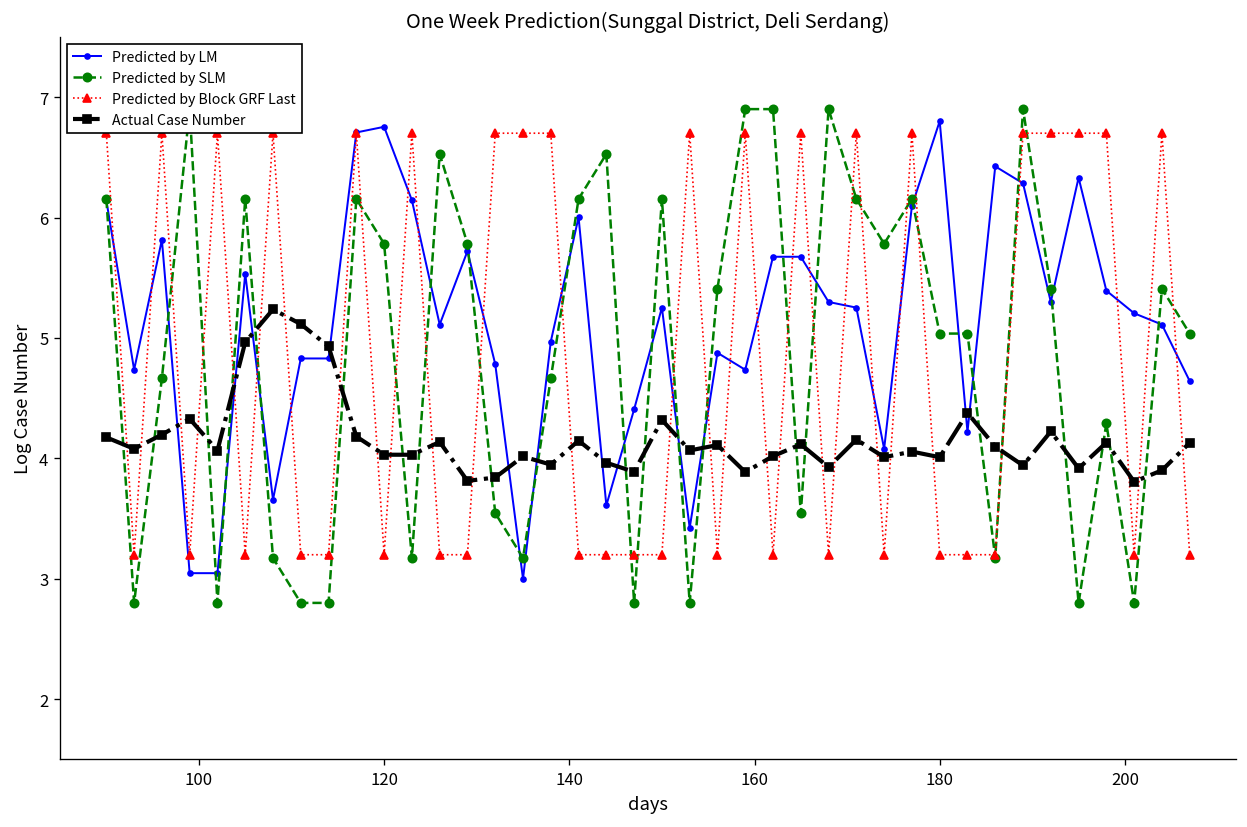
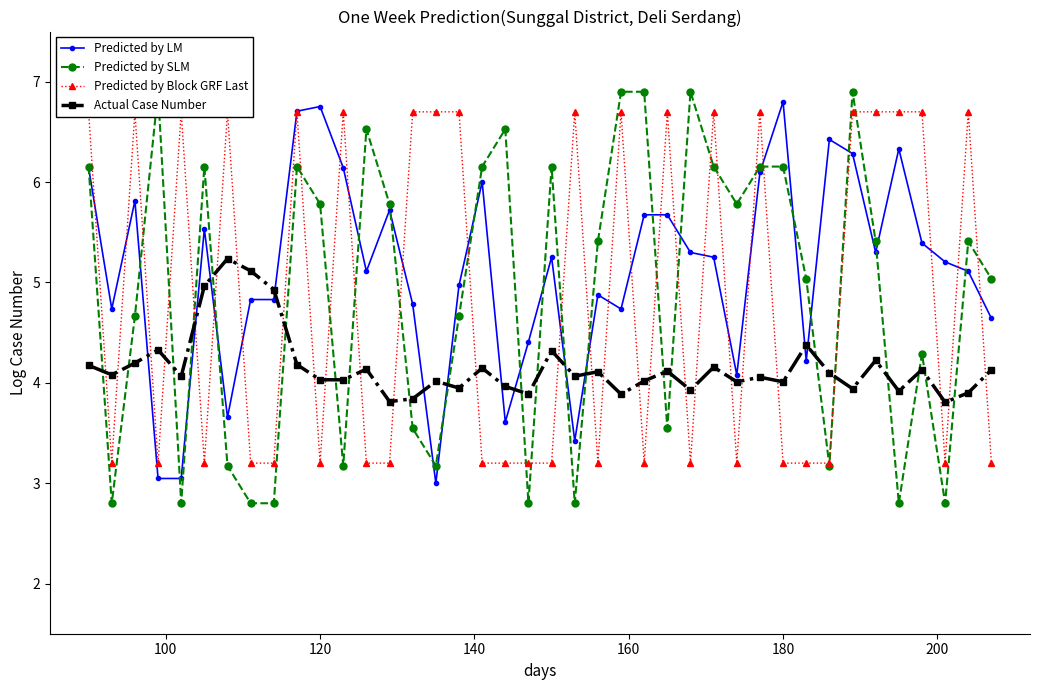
Predicted by SLM, 180: 5.04 -> 6.15
